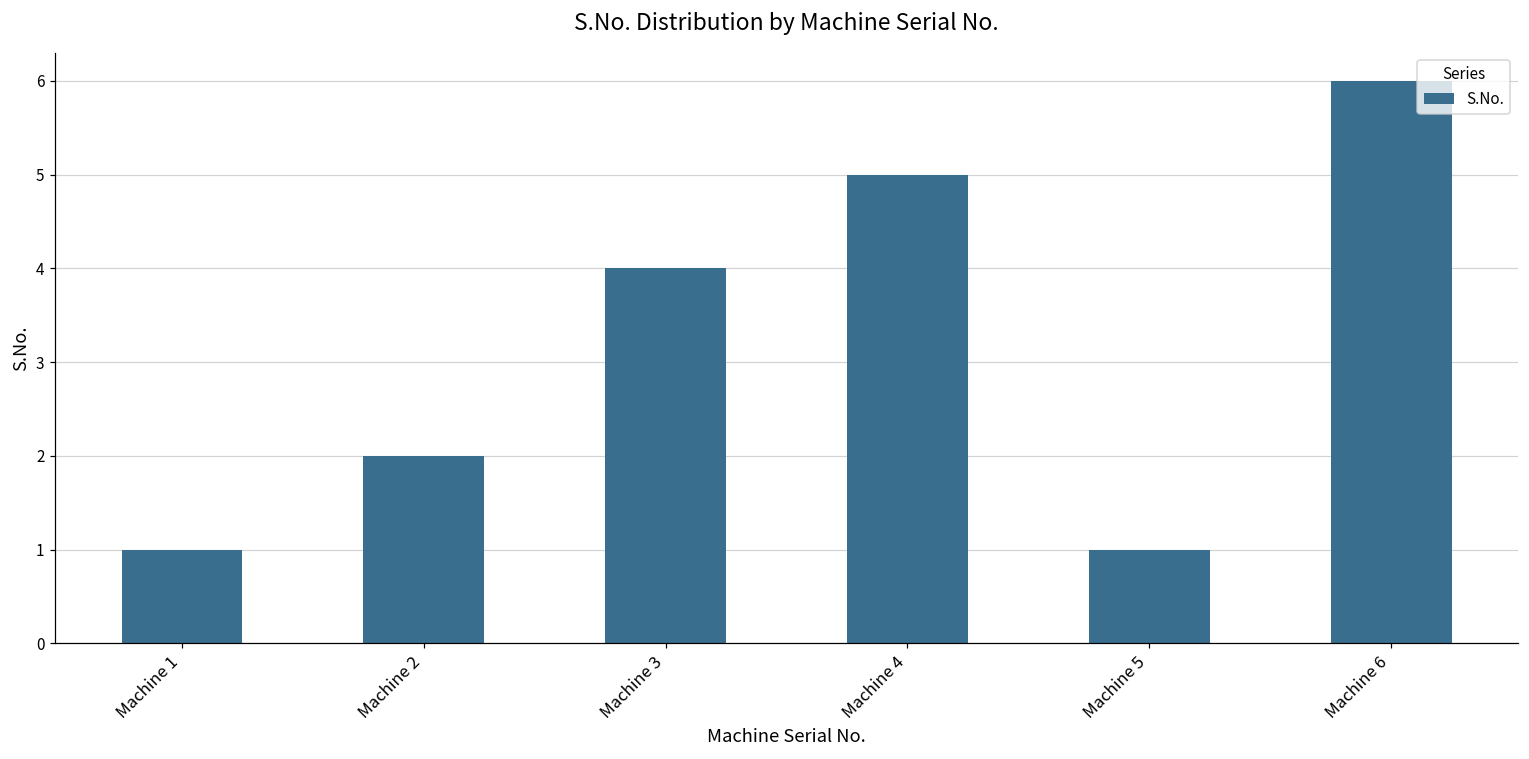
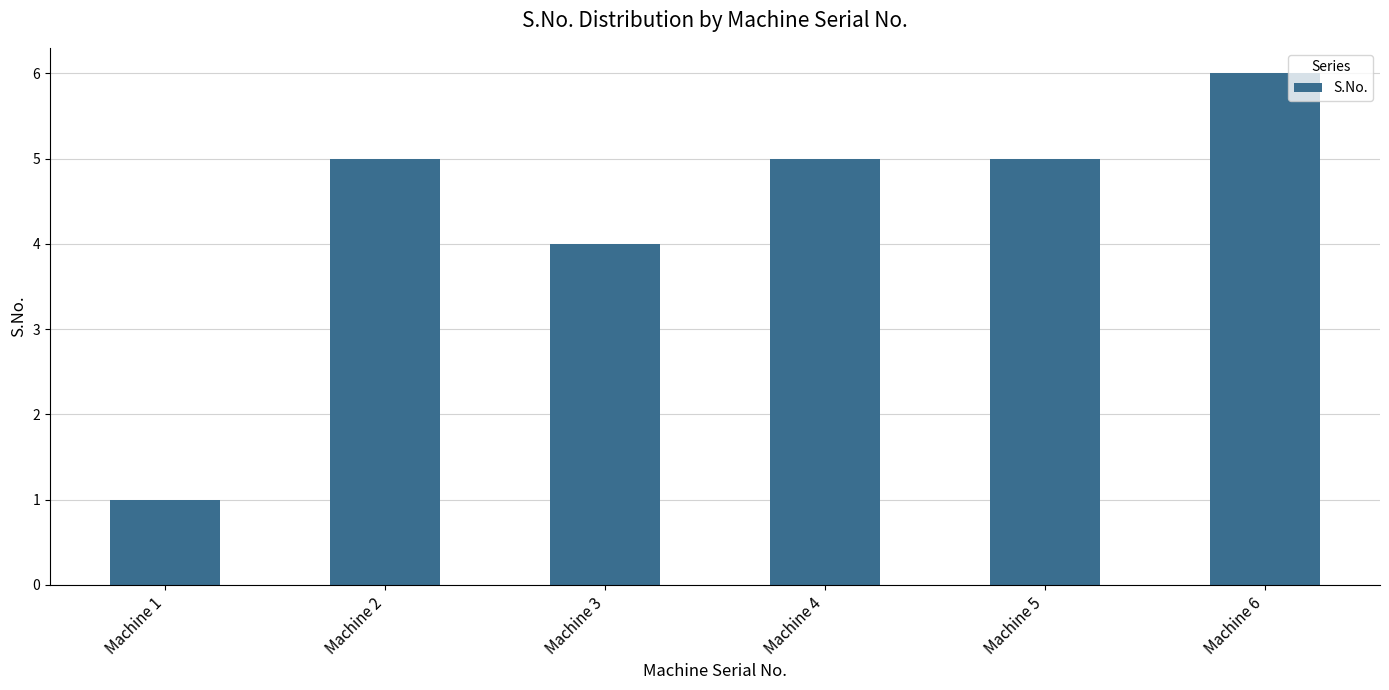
Machine 2: 2 -> 5
Machine 5: 1 -> 5
